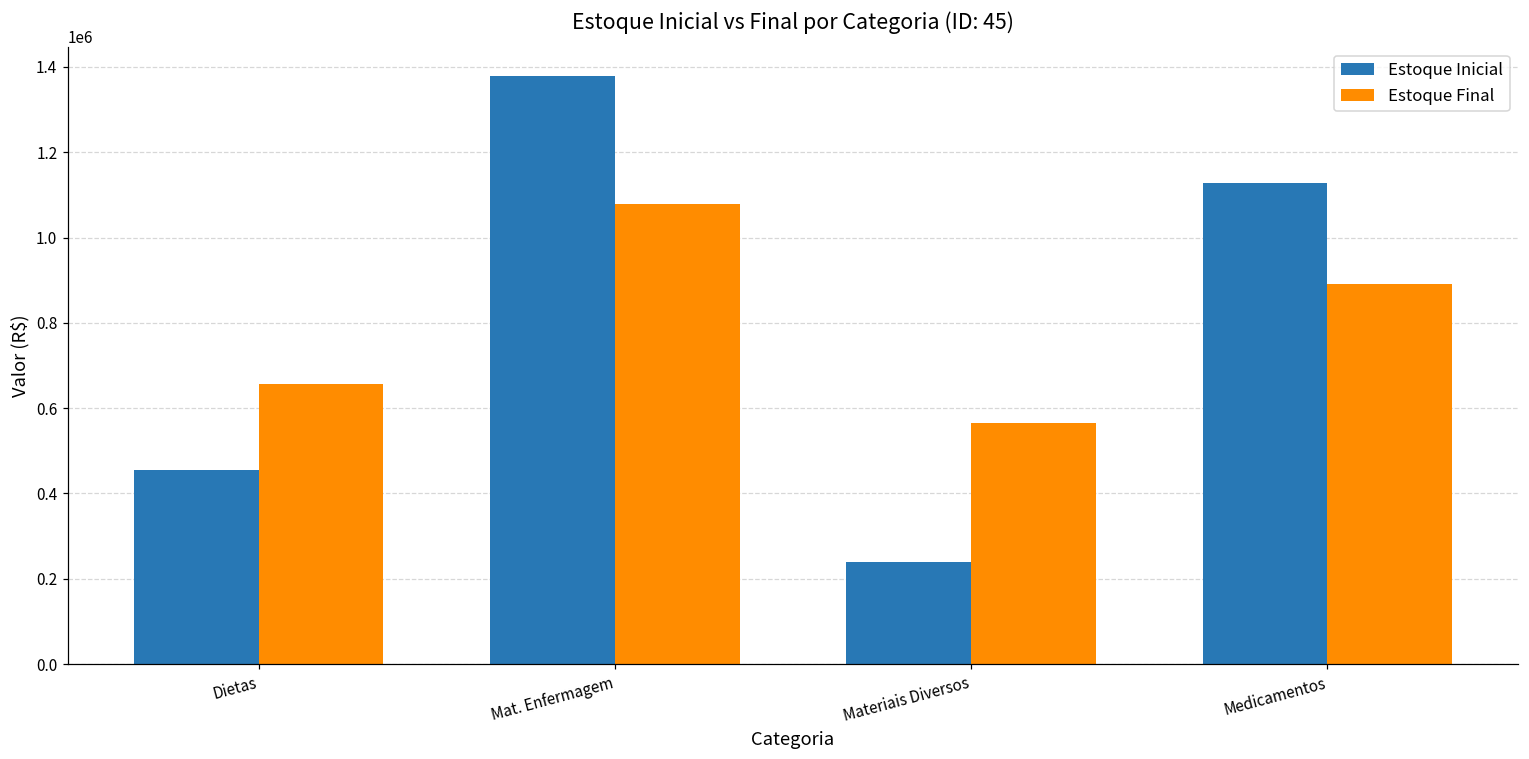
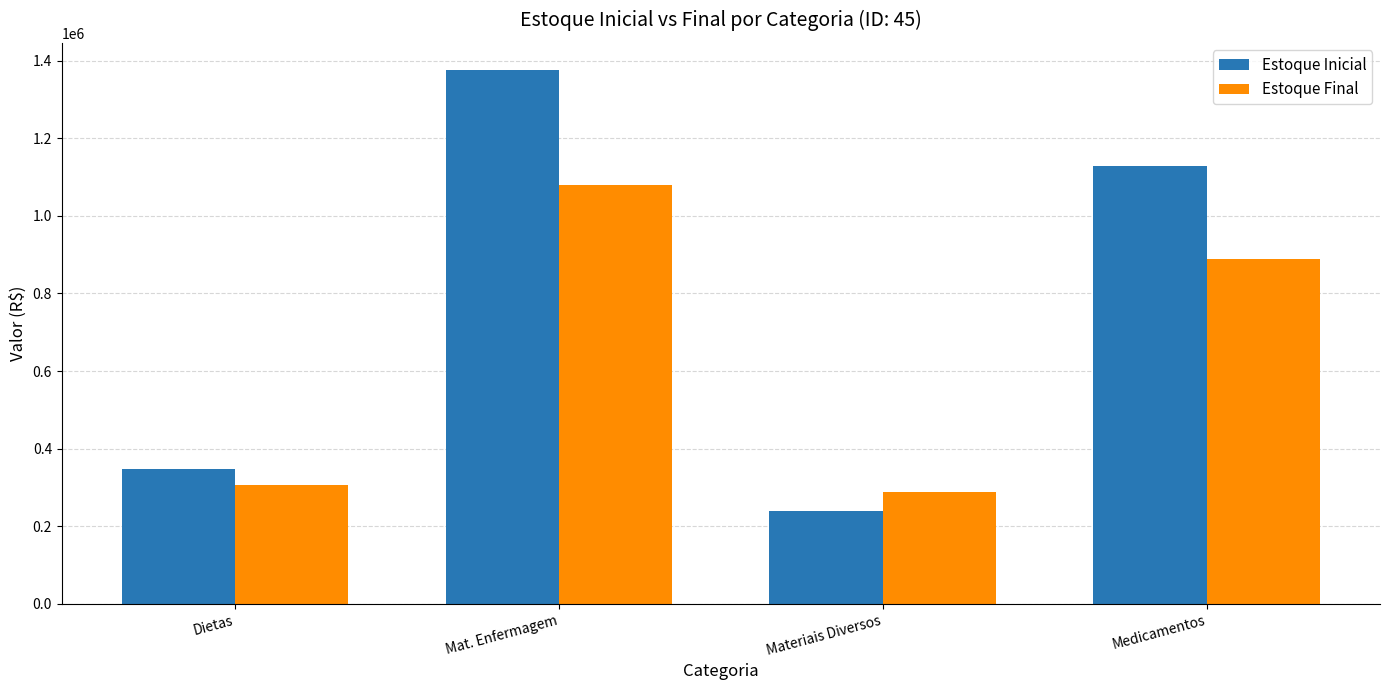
Estoque Inicial, Dietas: 460000 -> 350000
Estoque Final, Dietas: 660000 -> 310000
Estoque Final, Materiais Diversos: 570000 -> 290000
